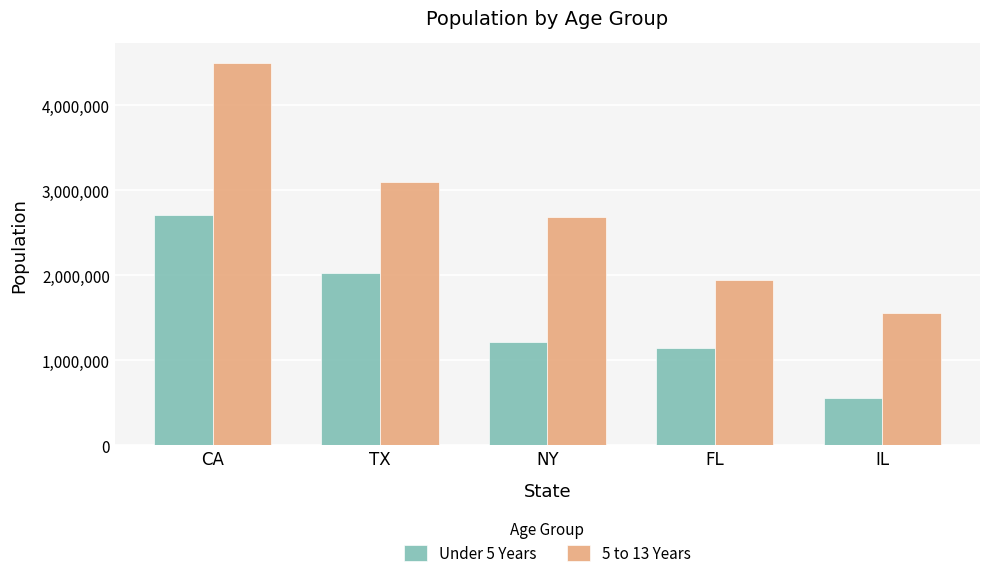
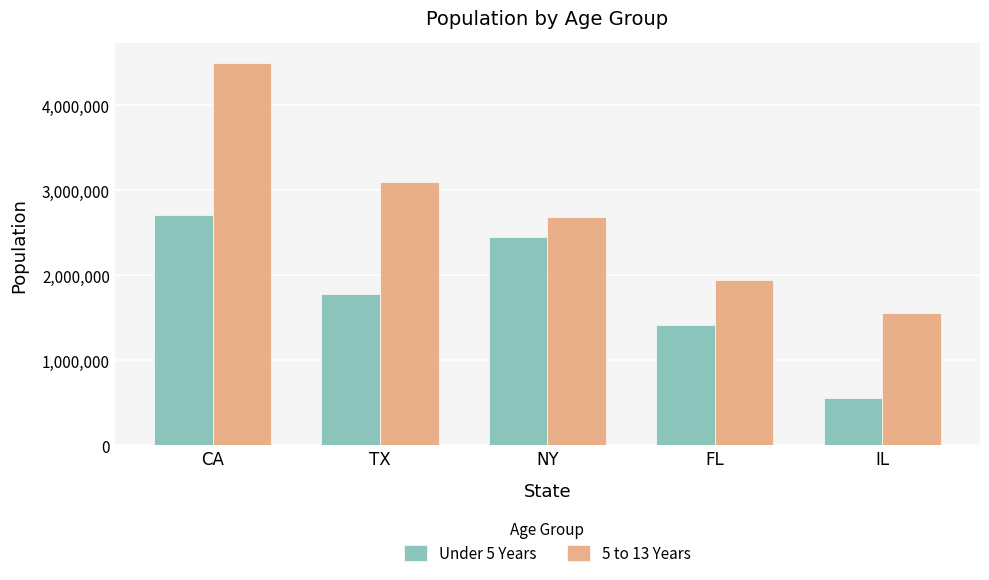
Under 5 Years, TX: 2,000,000 -> 1,800,000
Under 5 Years, NY: 1,200,000 -> 2,400,000
Under 5 Years, FL: 1,100,000 -> 1,400,000
